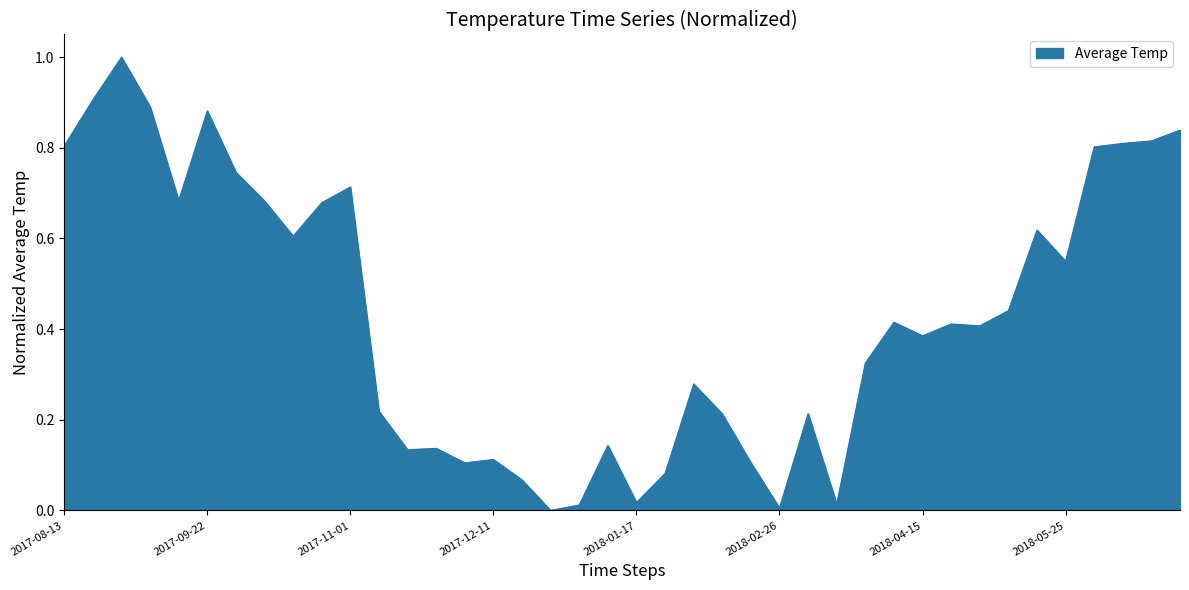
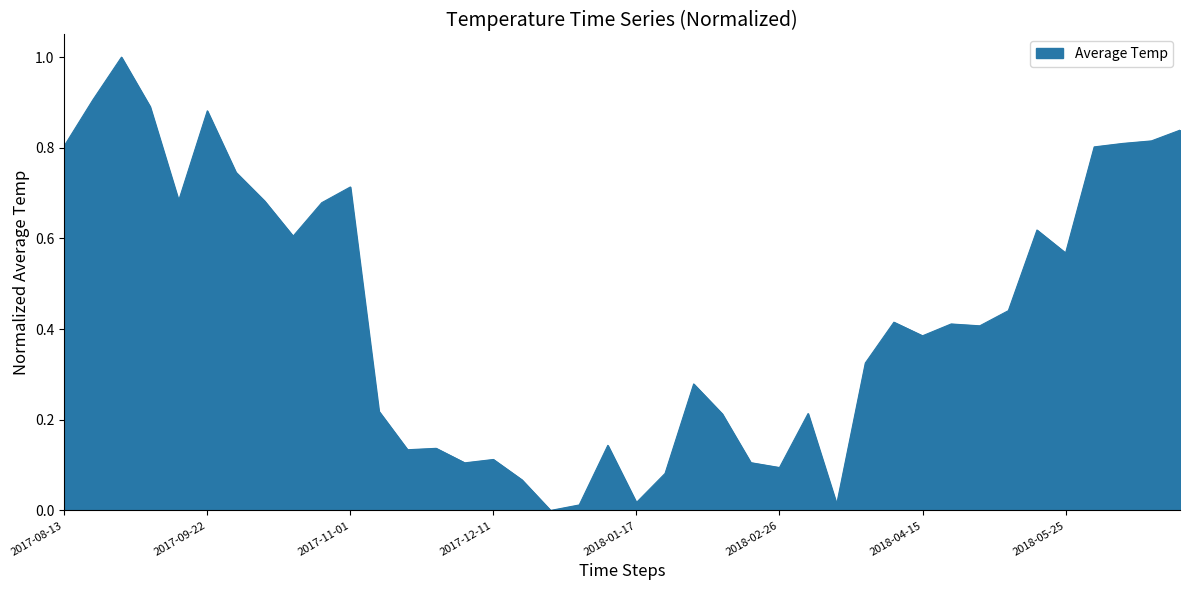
2018-02-26: 0.01 -> 0.09
2018-05-25: 0.55 -> 0.57
